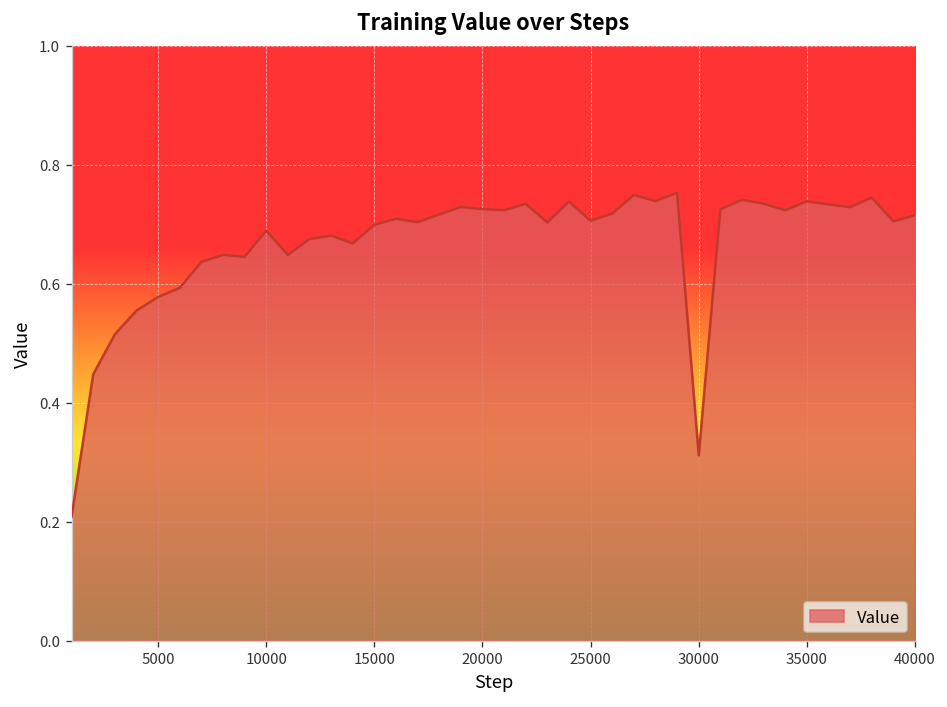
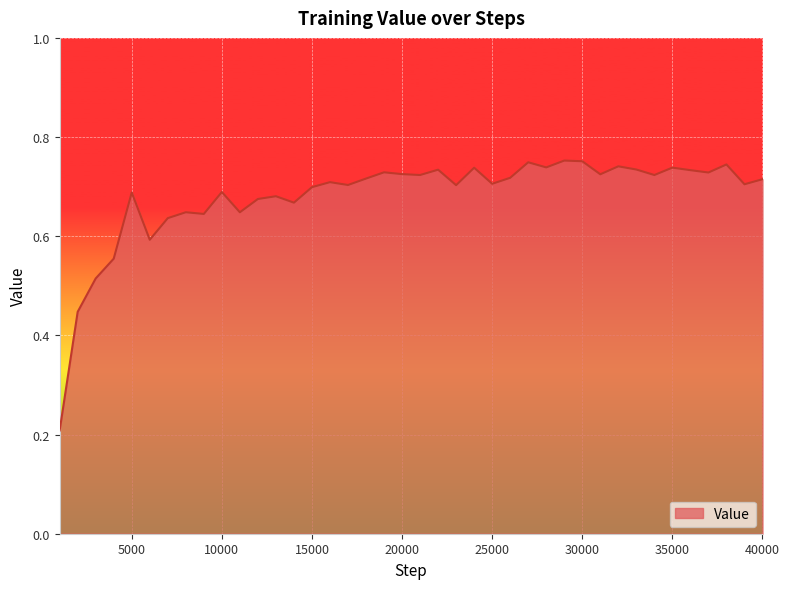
5000: 0.58 -> 0.69
30000: 0.31 -> 0.75
